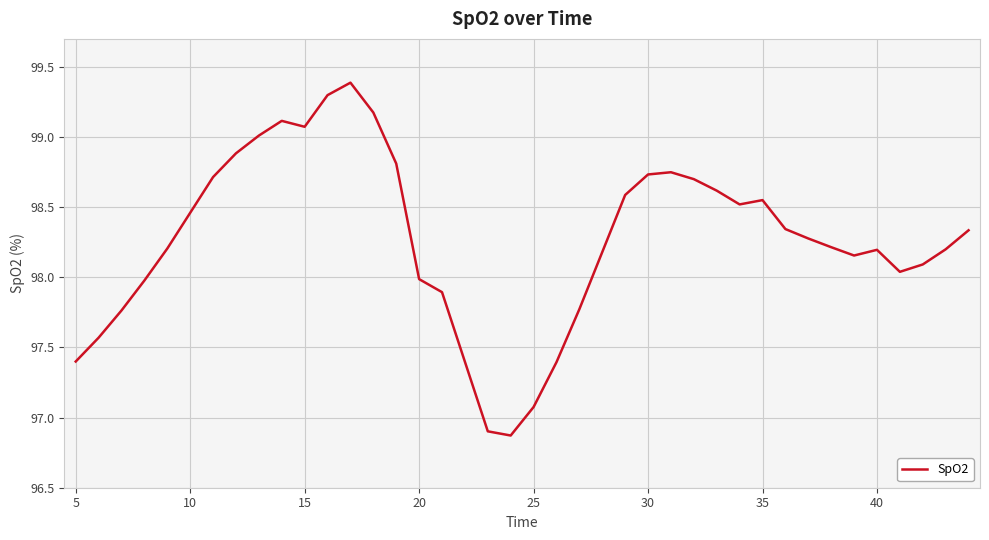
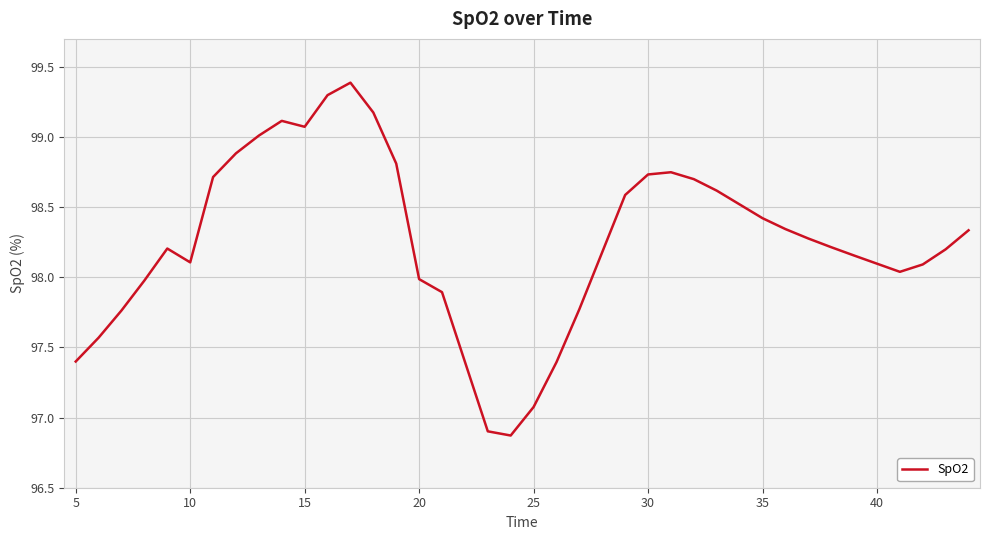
10: 98.46 -> 98.11
35: 98.55 -> 98.42
40: 98.20 -> 98.10
